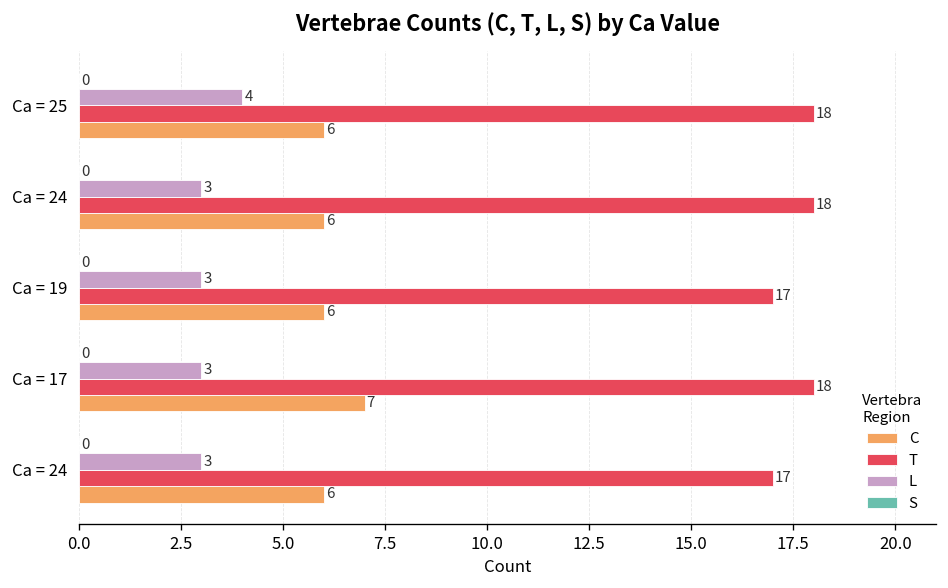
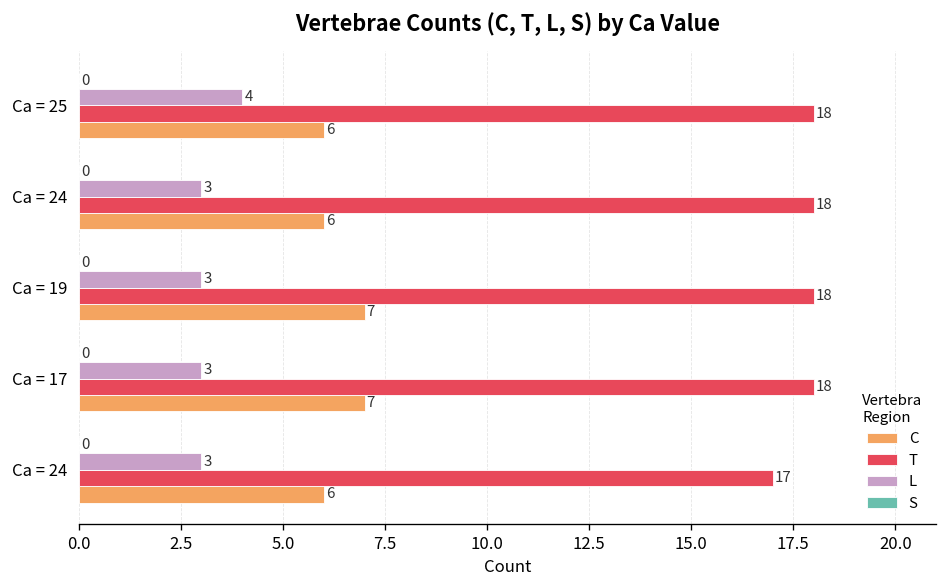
T, Ca = 19: 17 -> 18
C, Ca = 19: 6 -> 7
